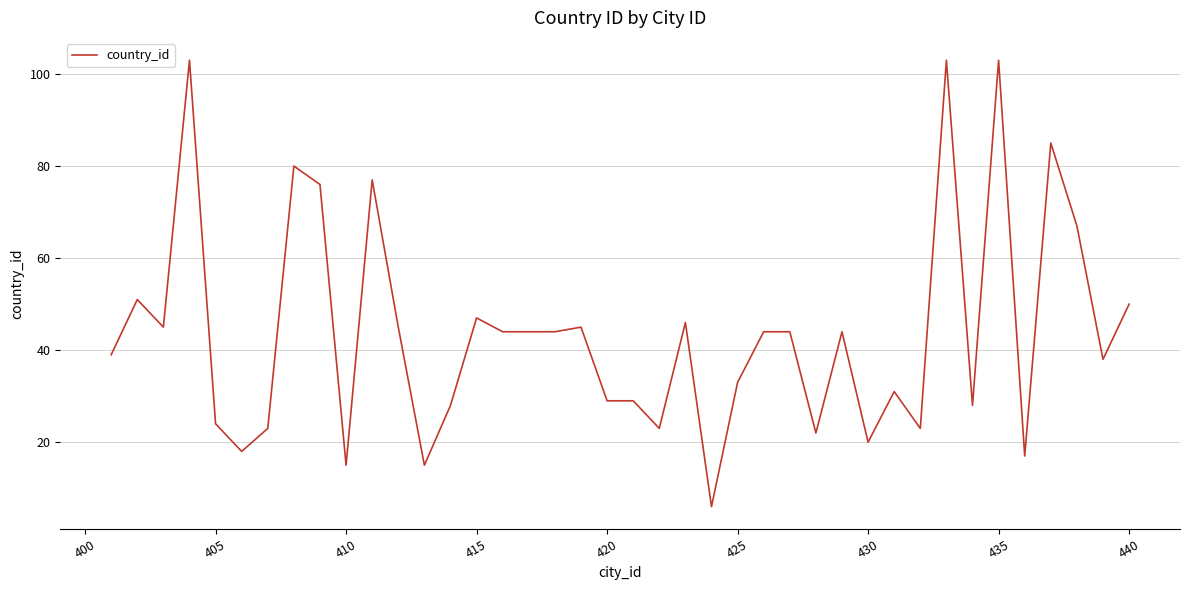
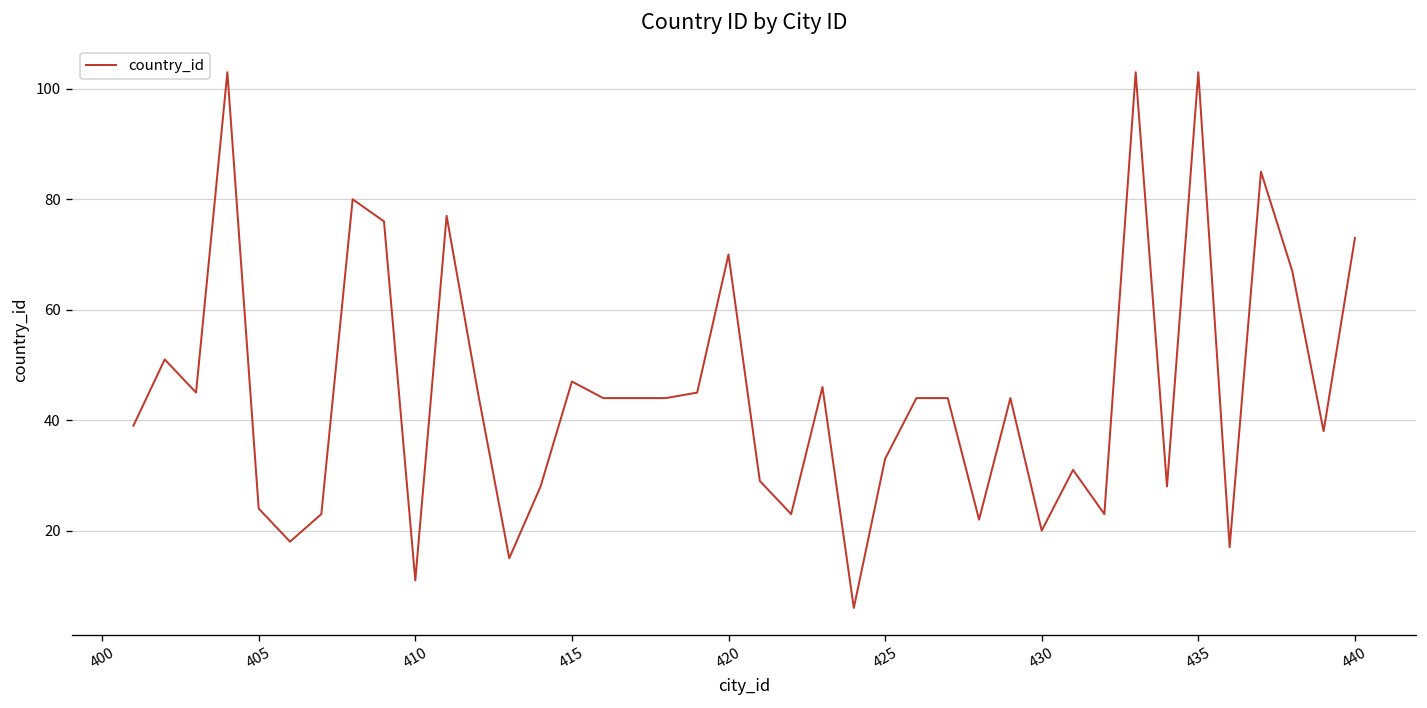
410: 15 -> 11
420: 29 -> 70
440: 50 -> 73
